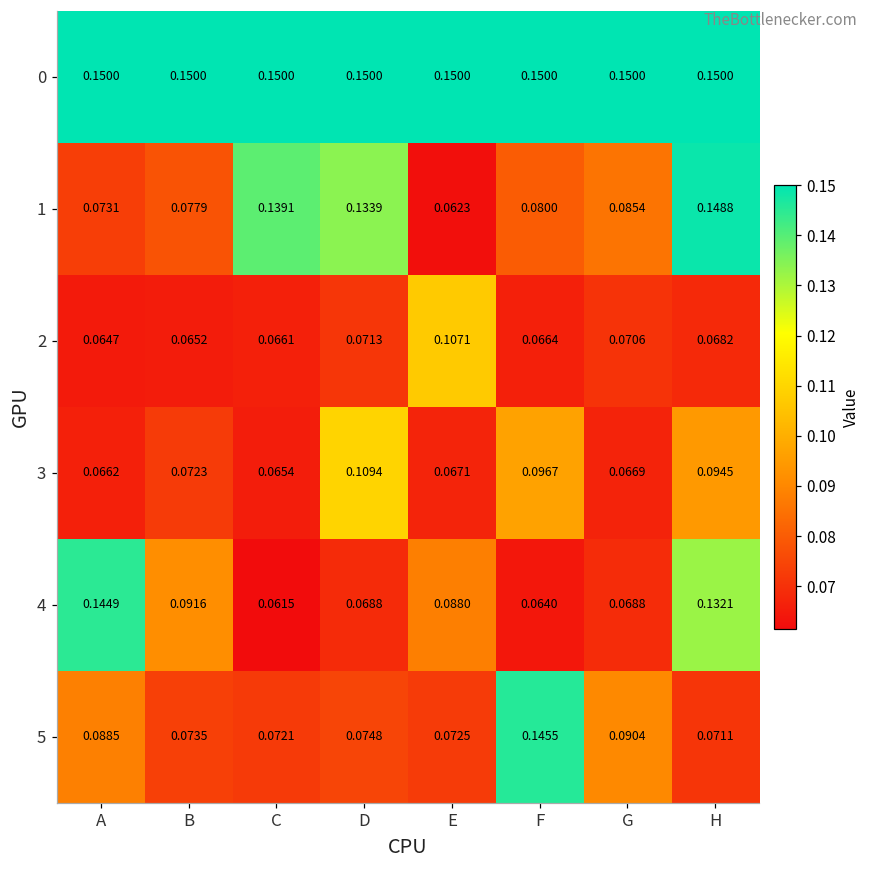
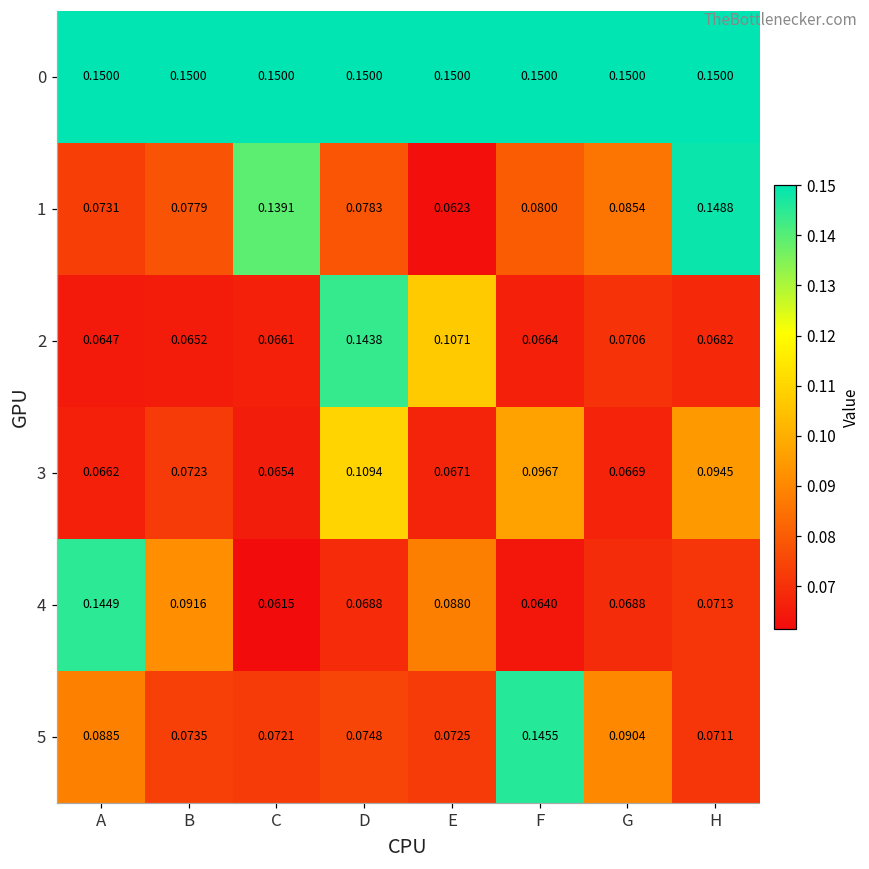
1, D: 0.1339 -> 0.0783
2, D: 0.0713 -> 0.1438
4, H: 0.1321 -> 0.0713
